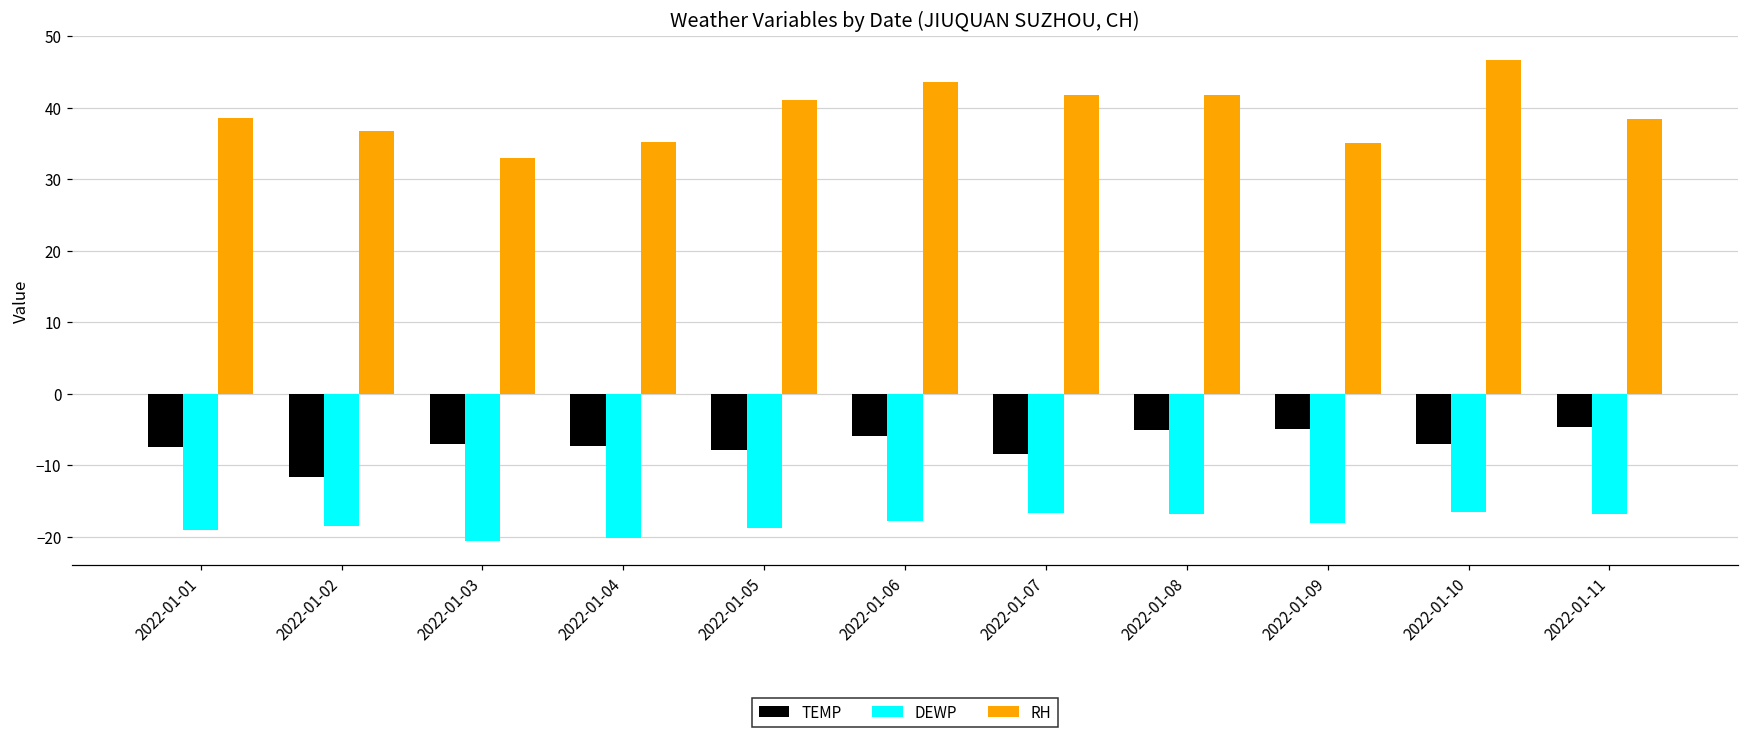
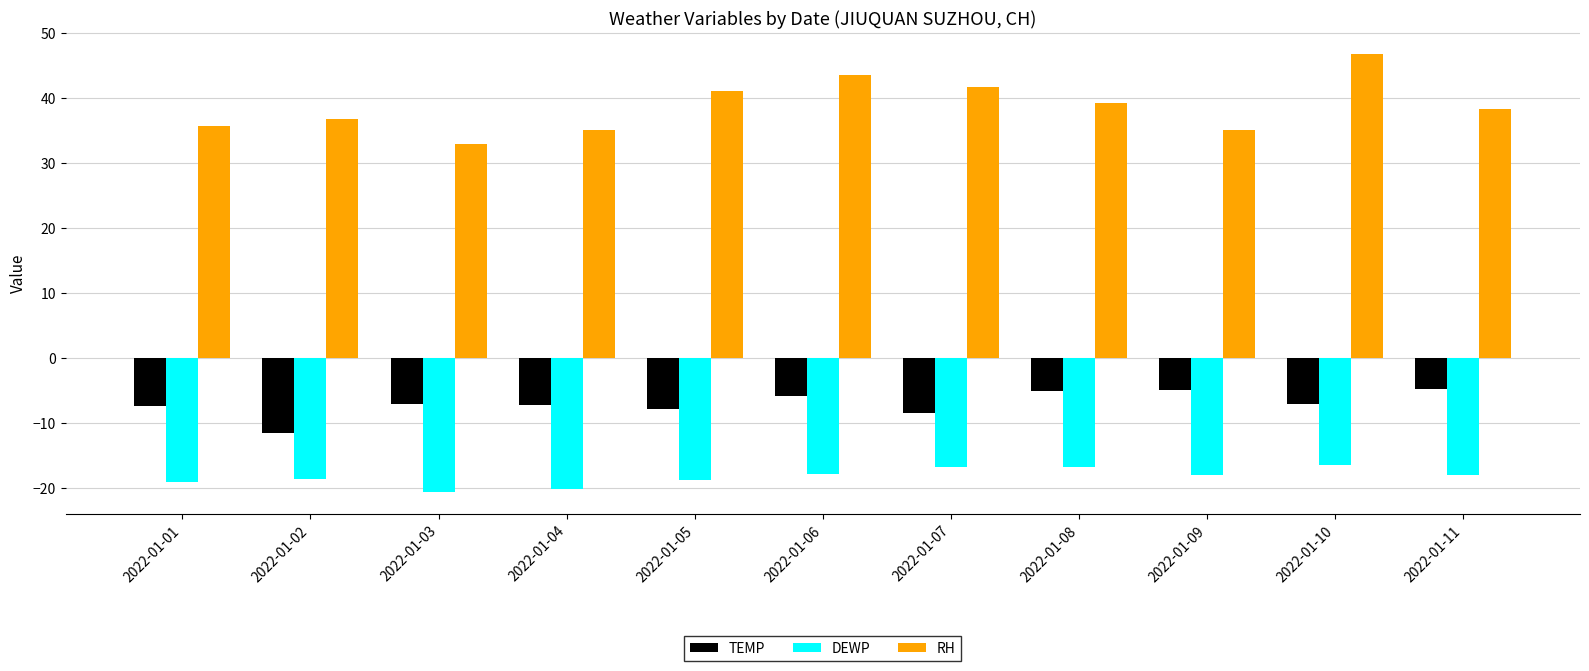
RH, 2022-01-01: 39 -> 36
RH, 2022-01-08: 42 -> 39
DEWP, 2022-01-11: -17 -> -18
